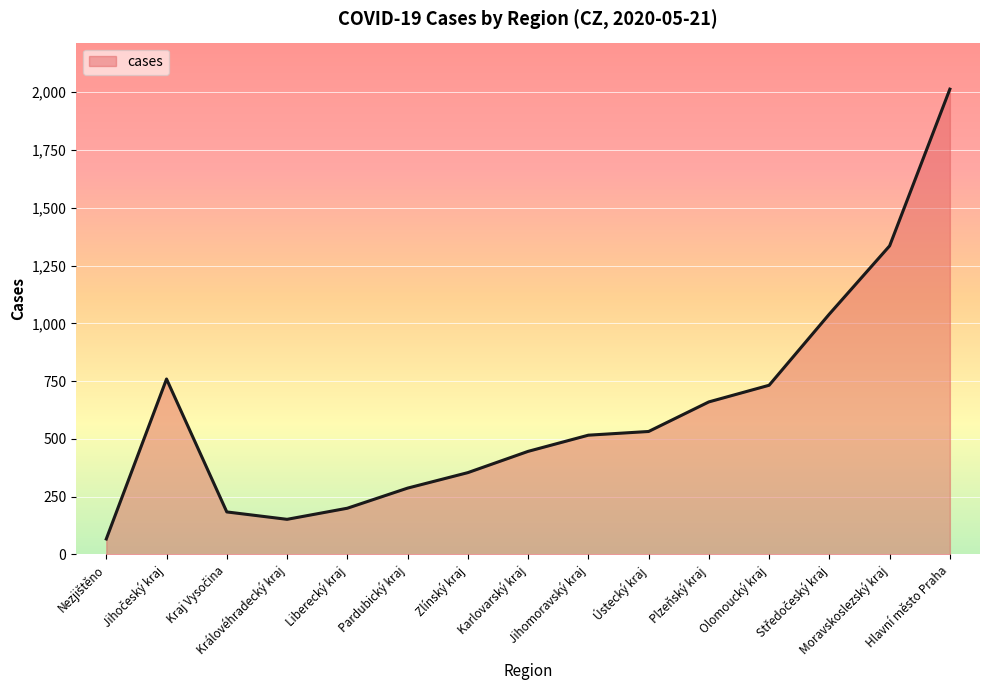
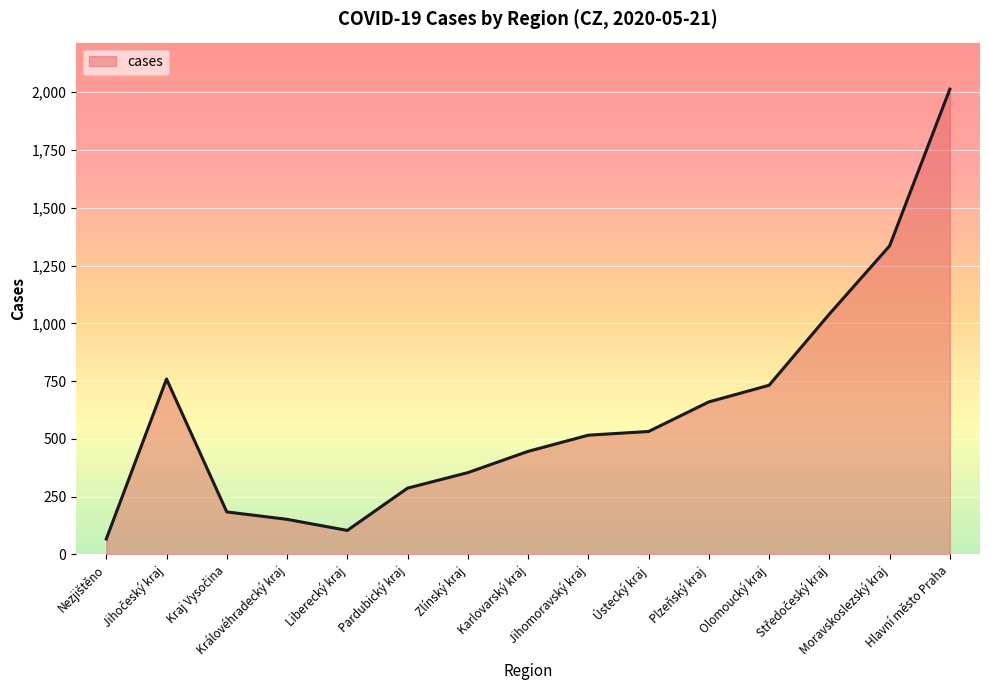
Liberecký kraj: 200 -> 100
